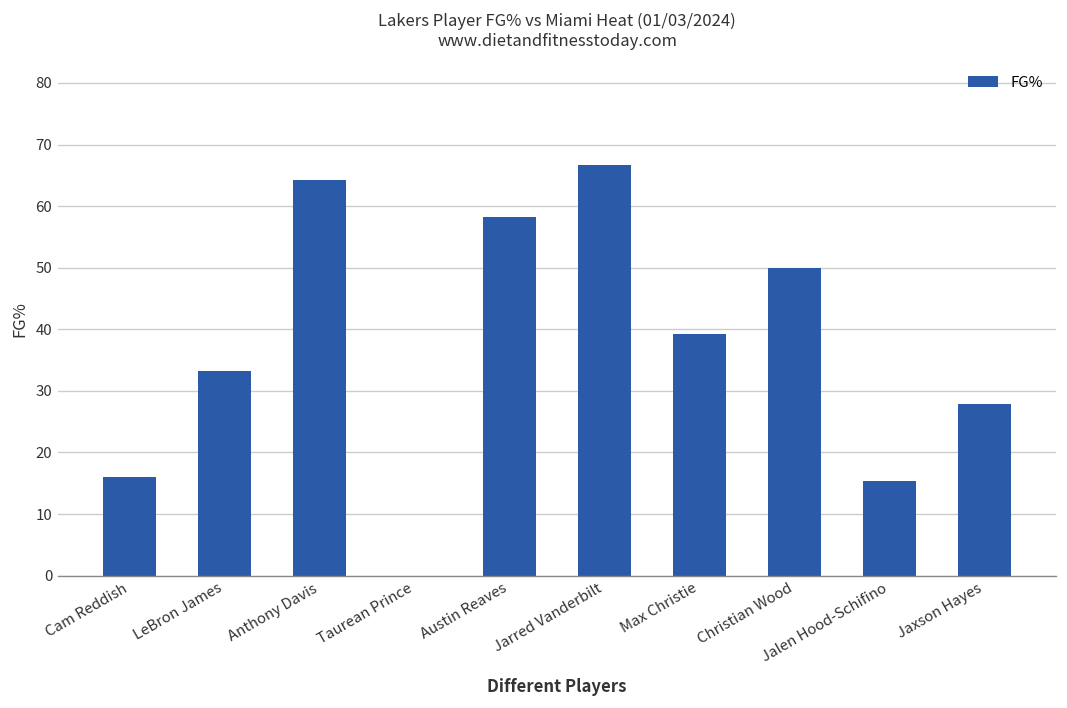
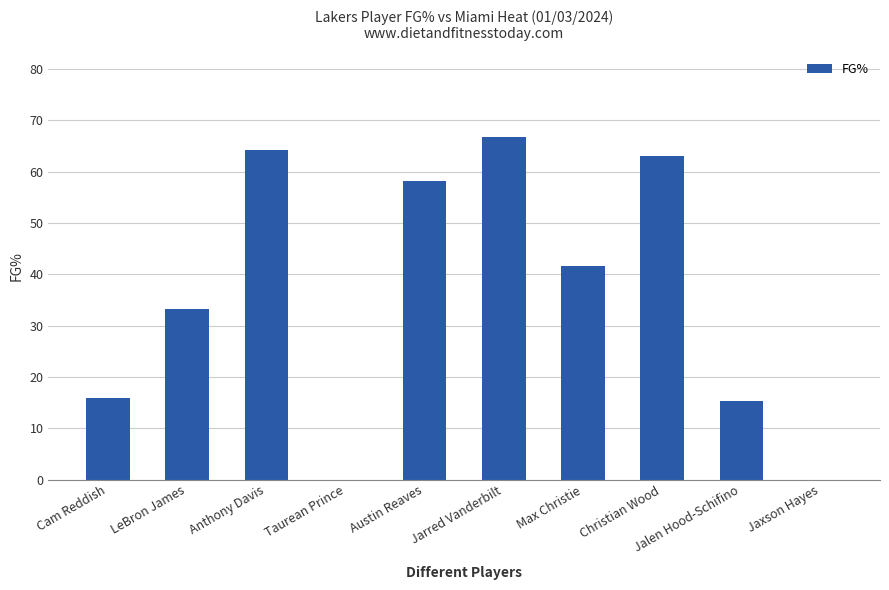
Max Christie: 39 -> 42
Christian Wood: 50 -> 63
Jaxson Hayes: 28 -> 0
